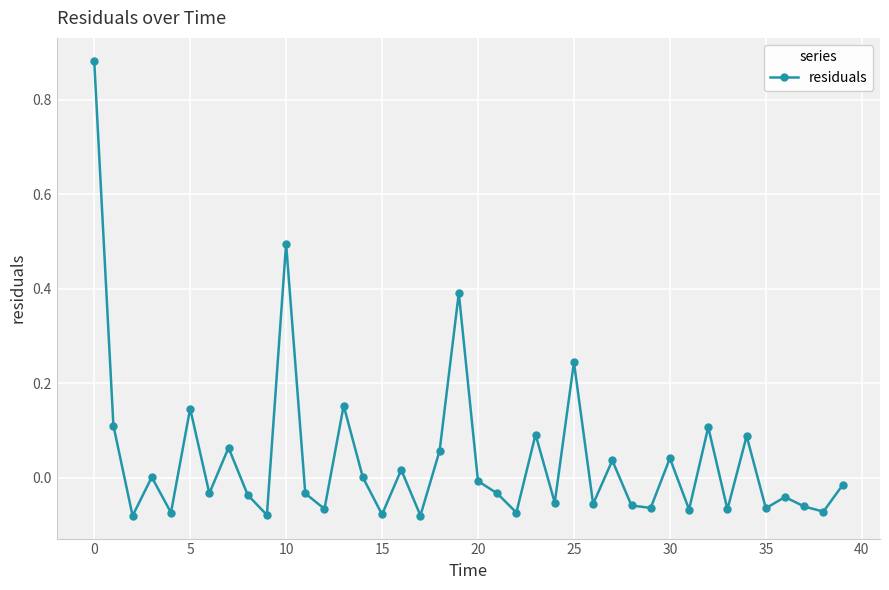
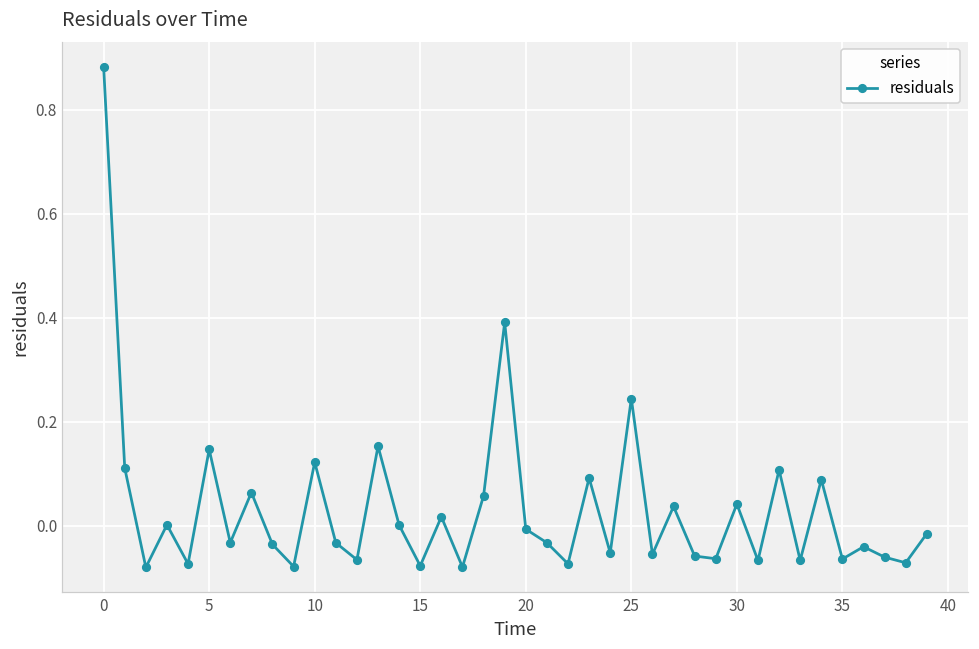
10: 0.50 -> 0.12
